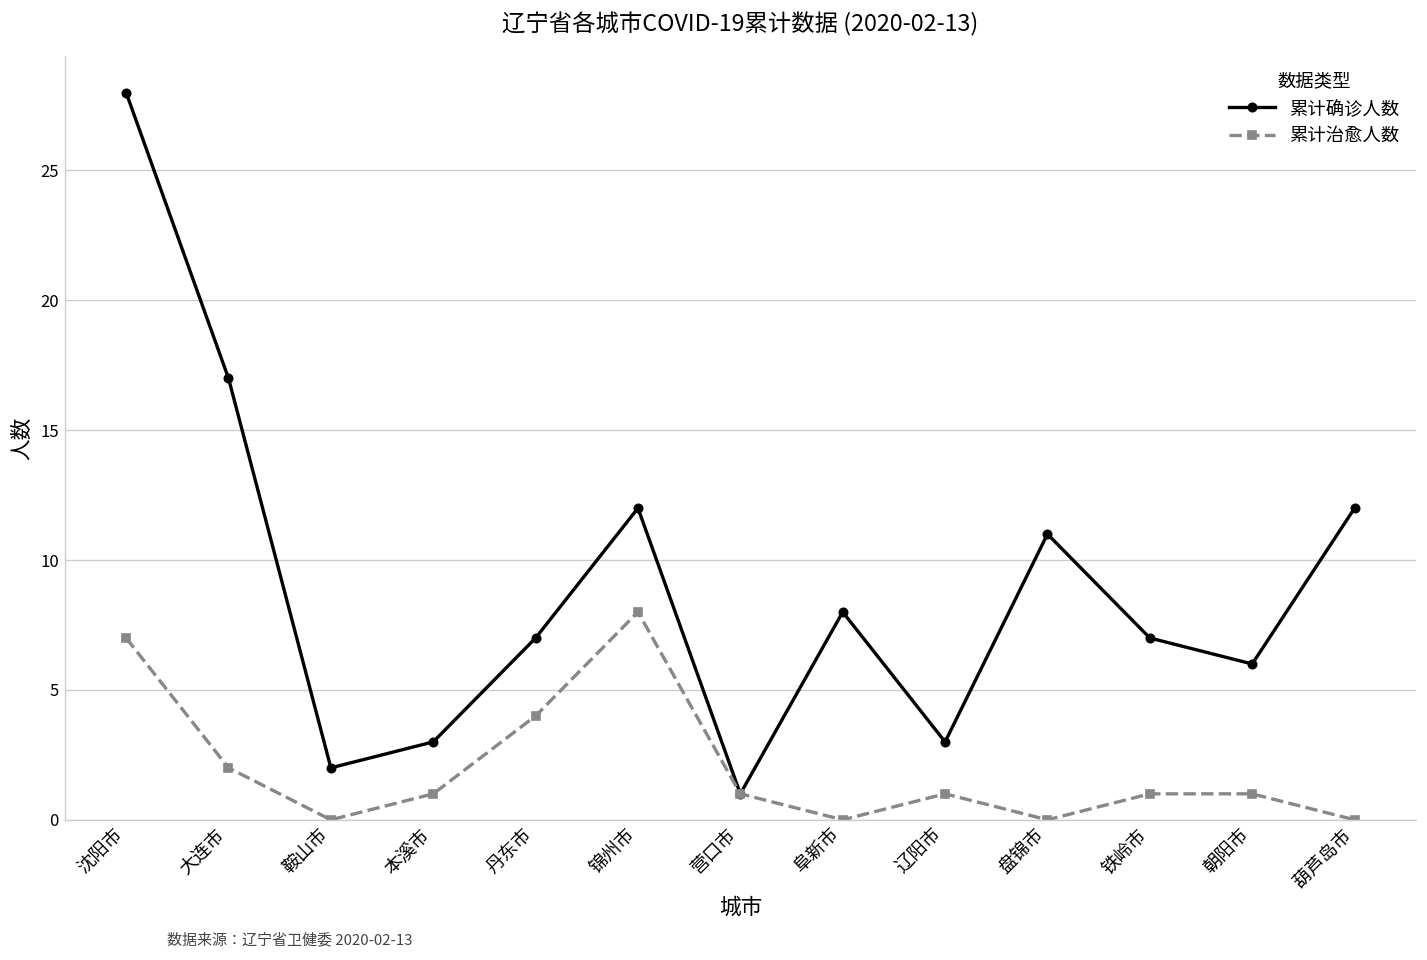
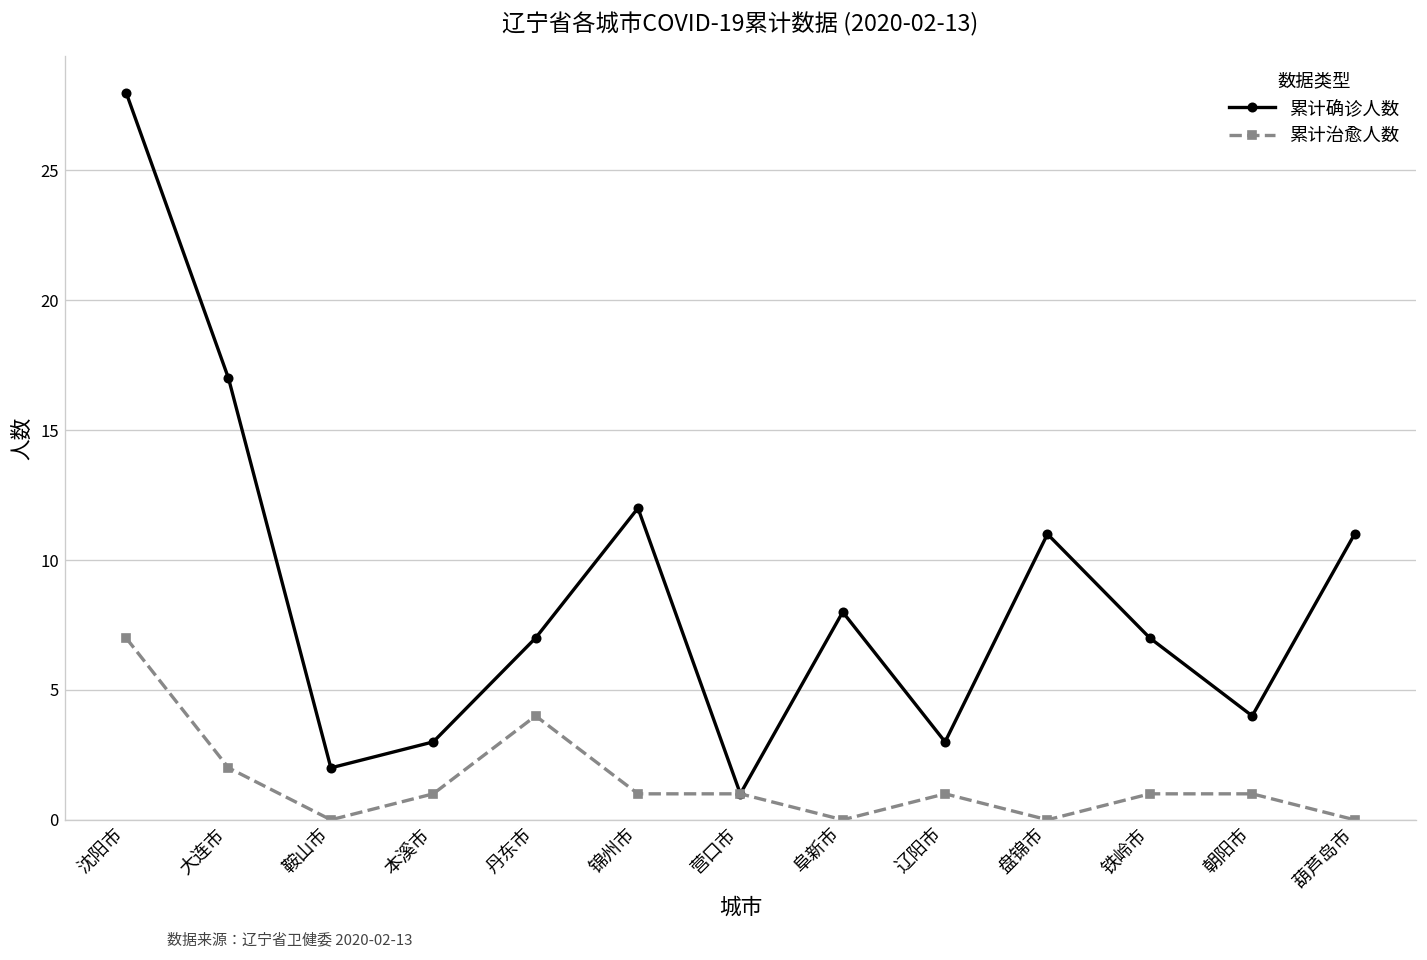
累计治愈人数, 锦州市: 8 -> 1
累计确诊人数, 朝阳市: 6 -> 4
累计确诊人数, 葫芦岛市: 12 -> 11
